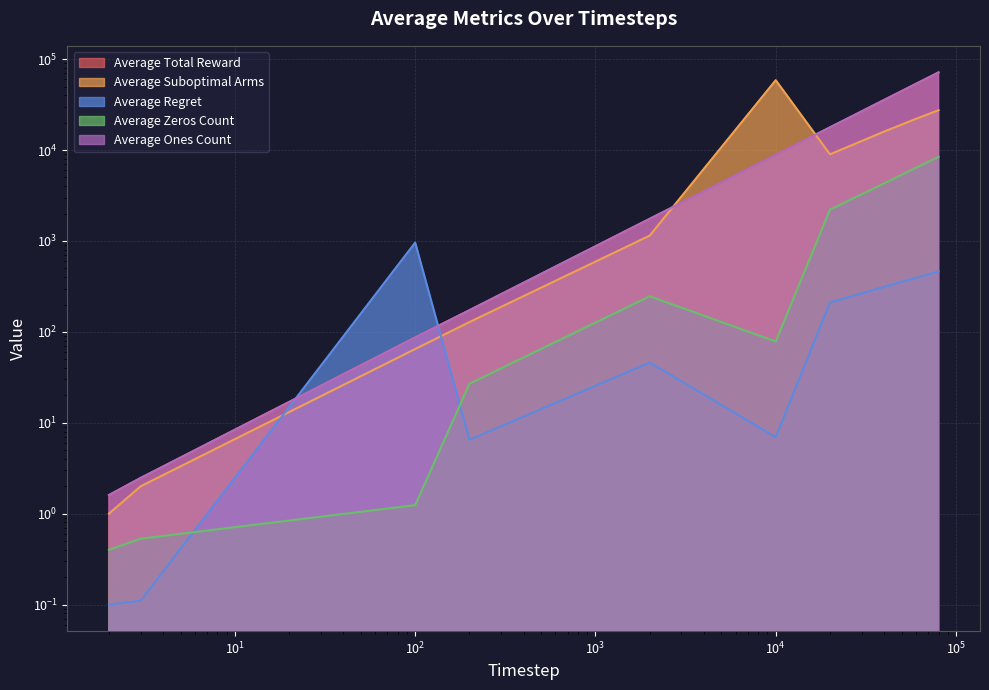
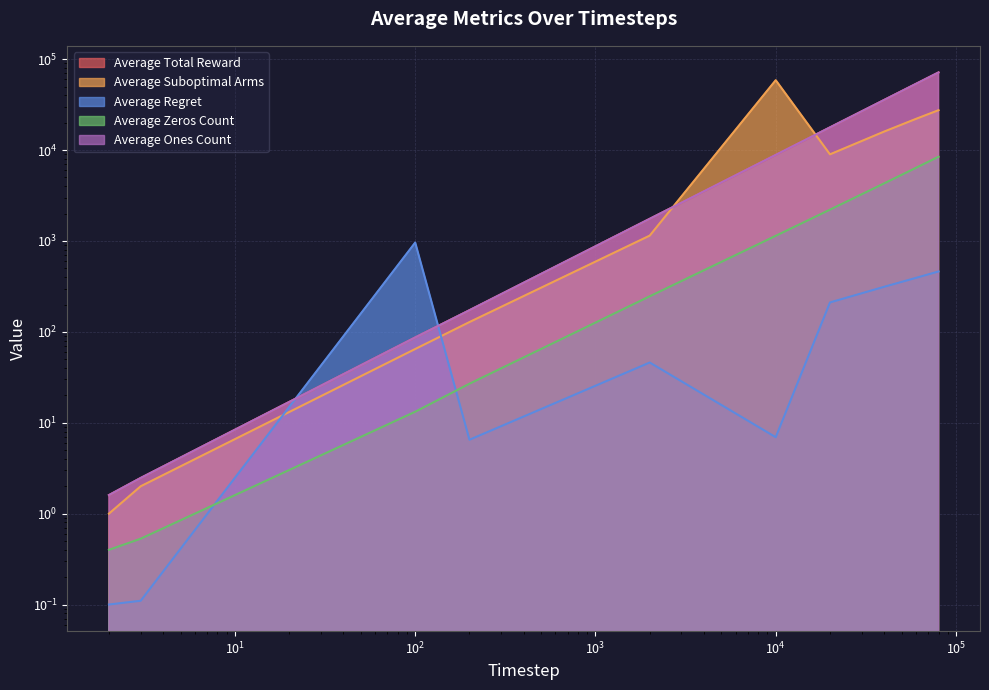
Average Zeros Count, 10^2: 1.2 -> 13
Average Zeros Count, 10^4: 80 -> 1100
